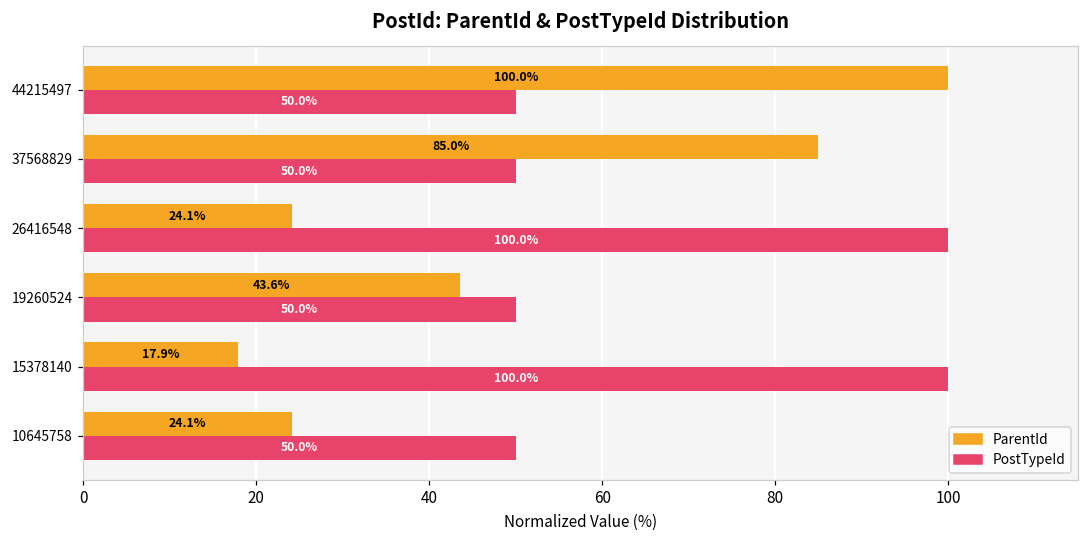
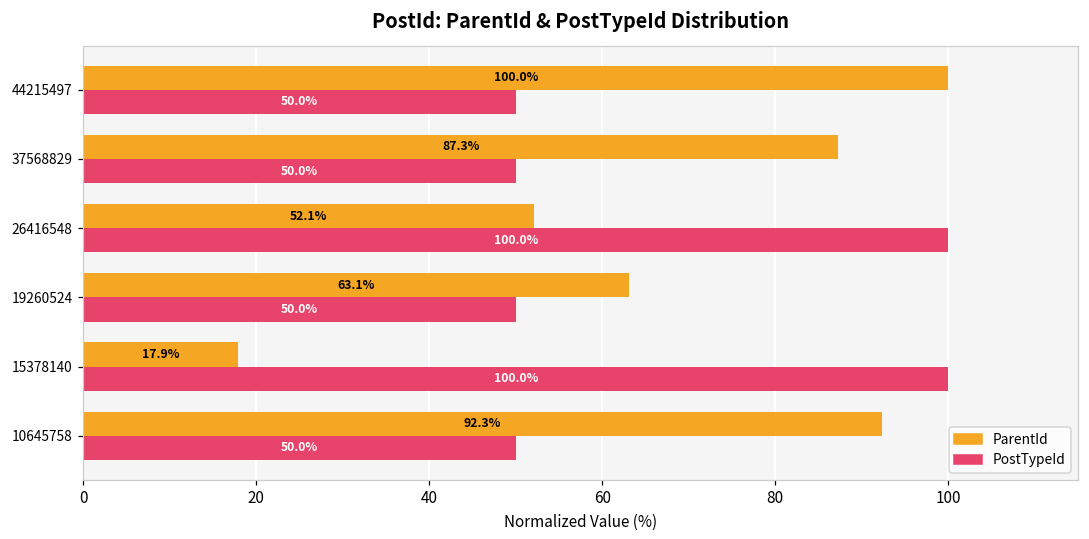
ParentId, 37568829: 85.0% -> 87.3%
ParentId, 26416548: 24.1% -> 52.1%
ParentId, 19260524: 43.6% -> 63.1%
ParentId, 10645758: 24.1% -> 92.3%
